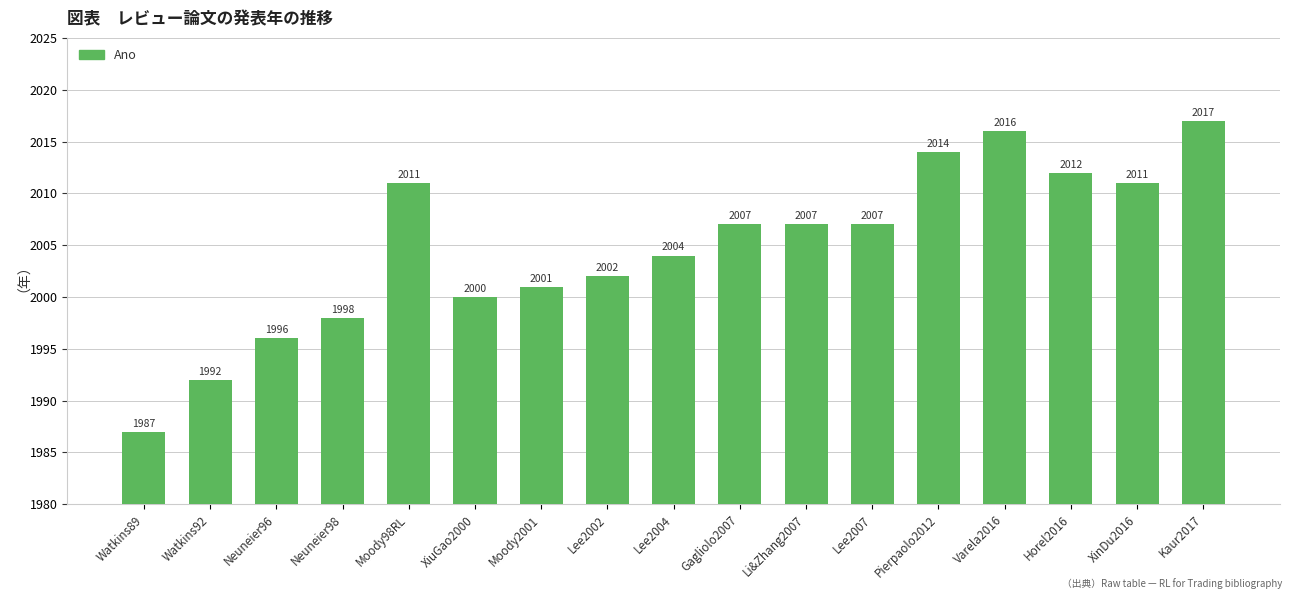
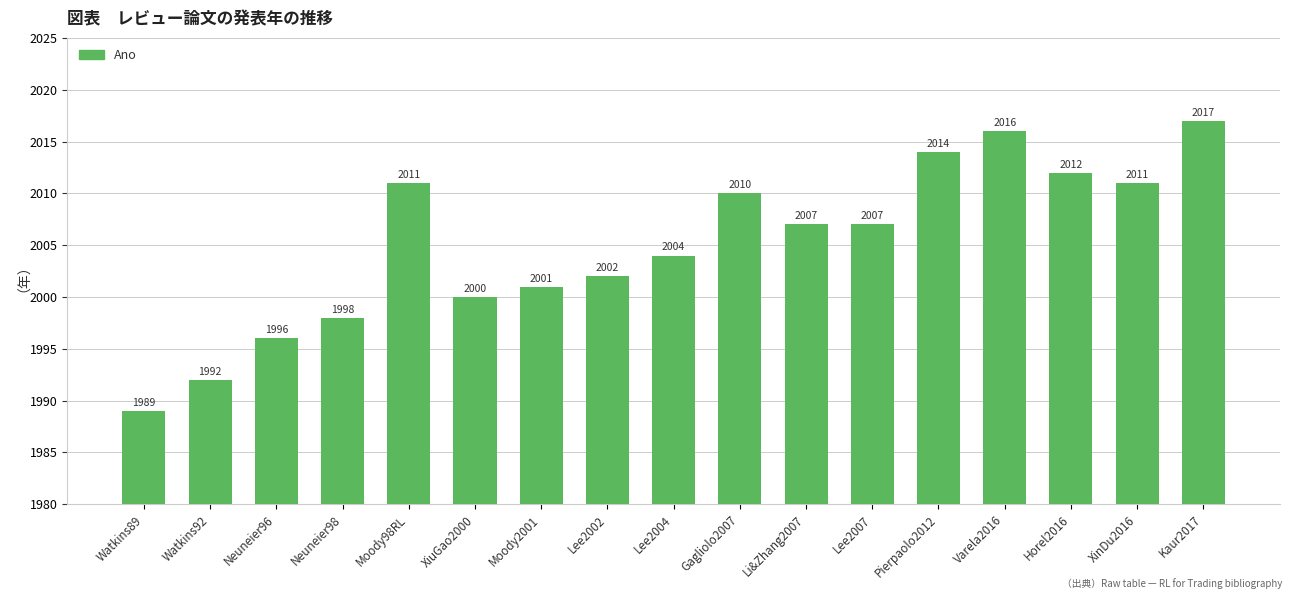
Watkins89: 1987 -> 1989
Gagliolo2007: 2007 -> 2010
